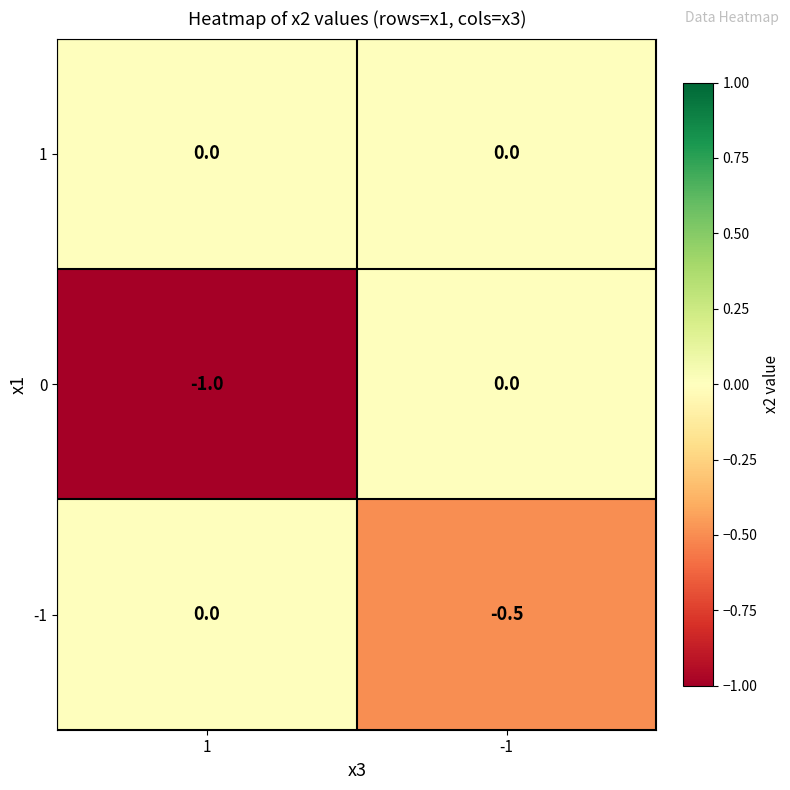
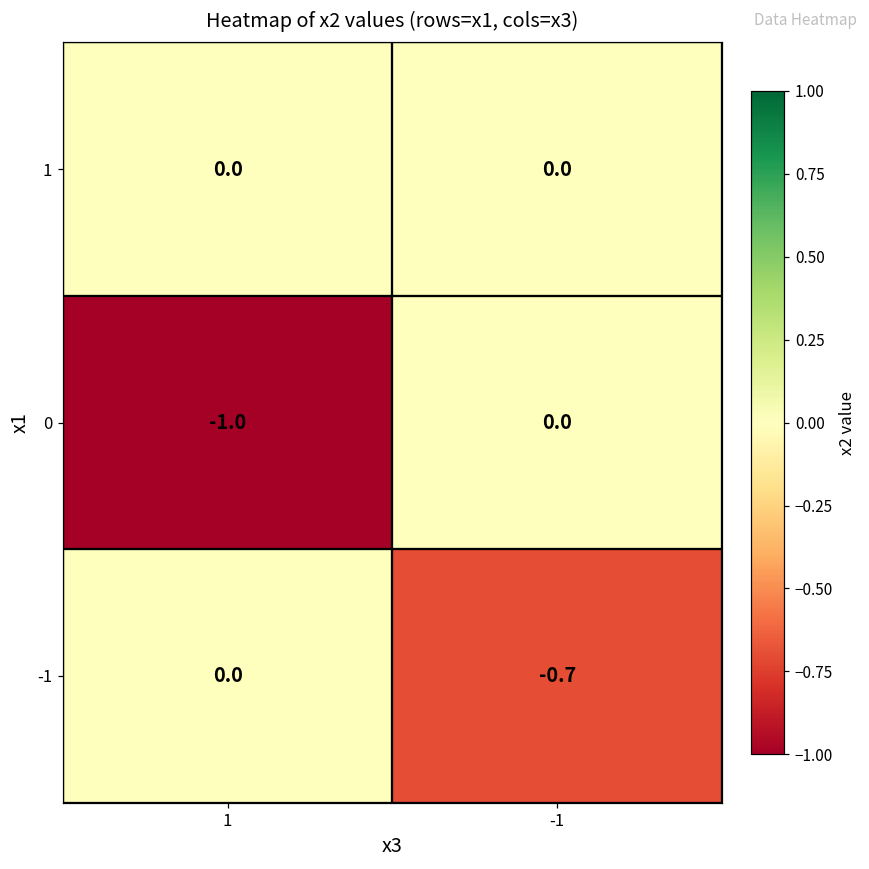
-1, -1: -0.5 -> -0.7
